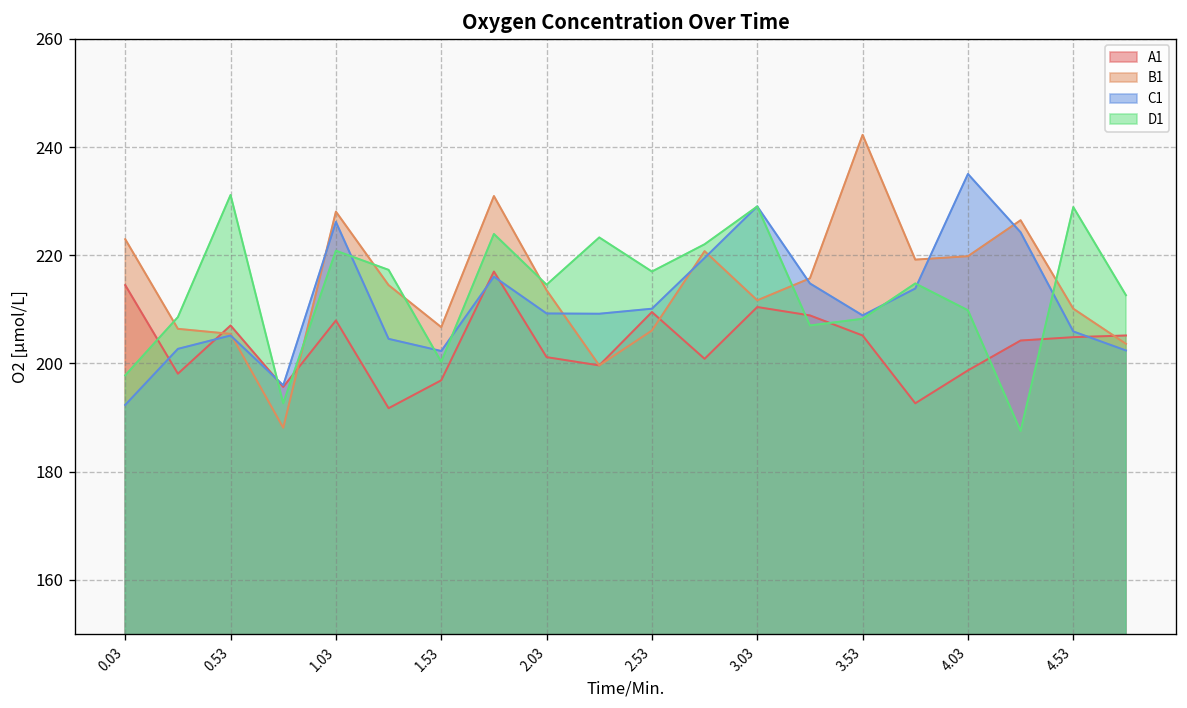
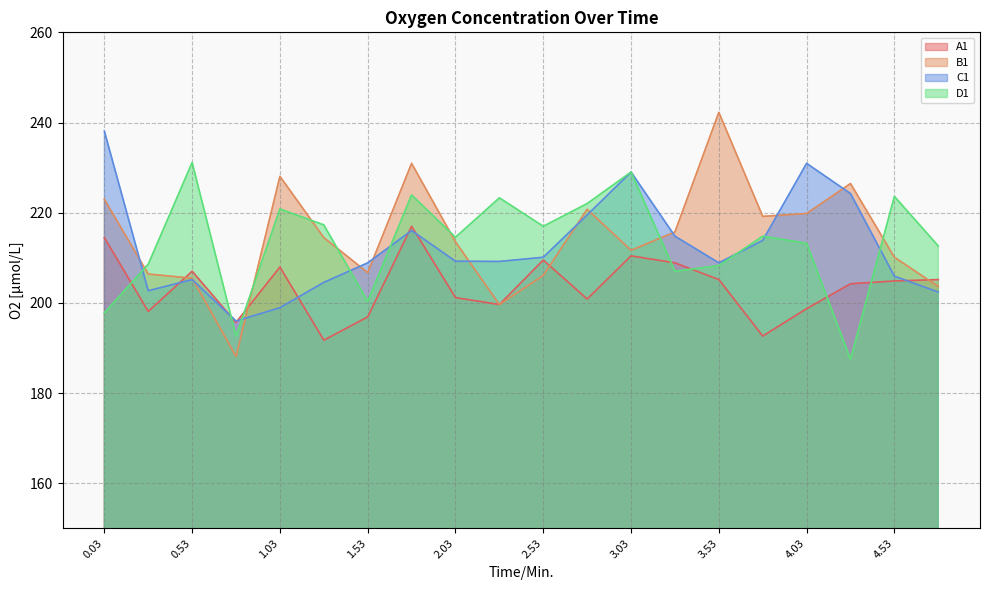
C1, 0.03: 192 -> 238
C1, 1.03: 226 -> 199
C1, 1.53: 202 -> 209
C1, 4.03: 235 -> 231
D1, 4.03: 210 -> 213
D1, 4.53: 229 -> 224
